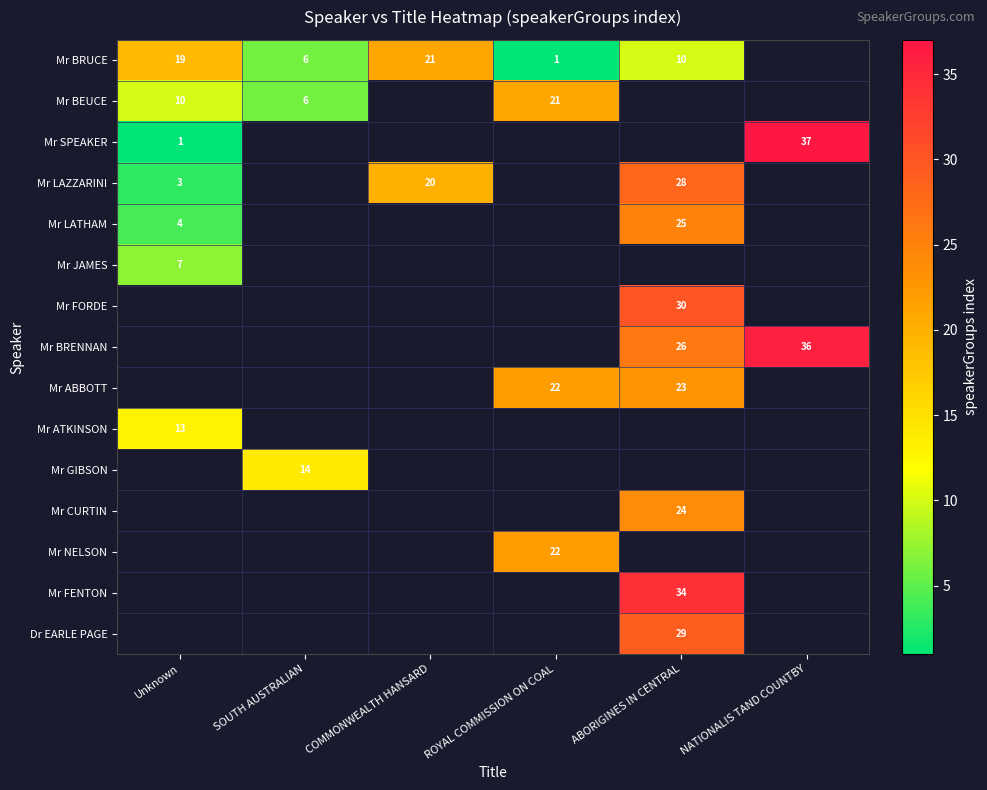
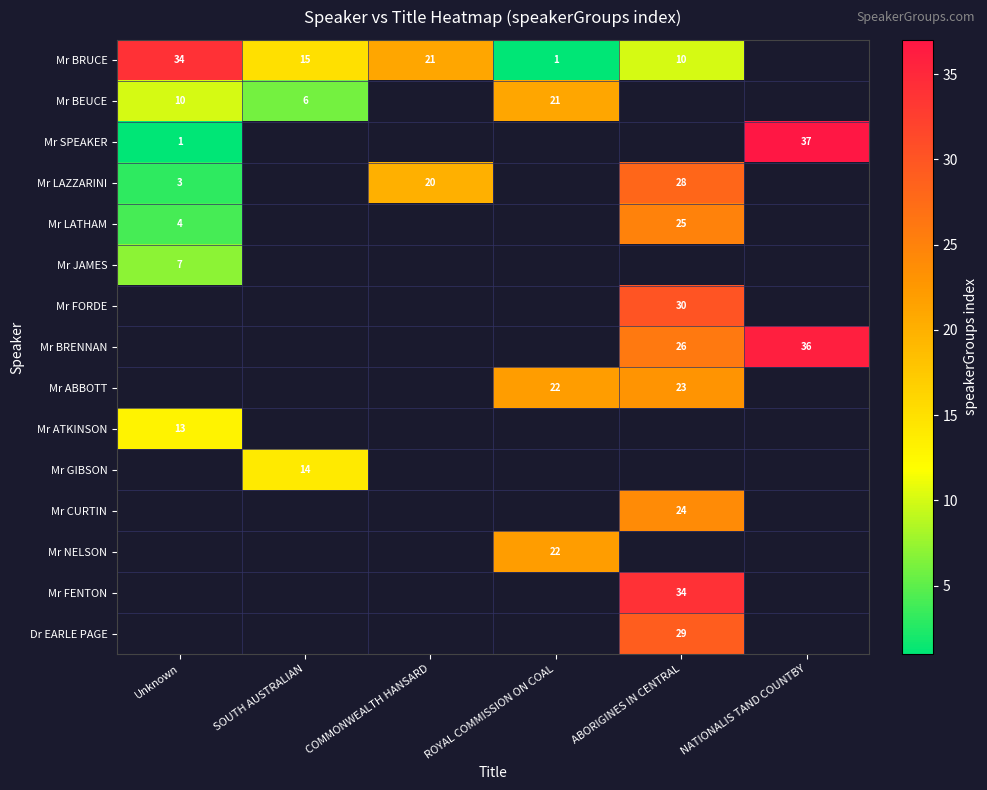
Mr BRUCE, Unknown: 19 -> 34
Mr BRUCE, SOUTH AUSTRALIAN: 6 -> 15
